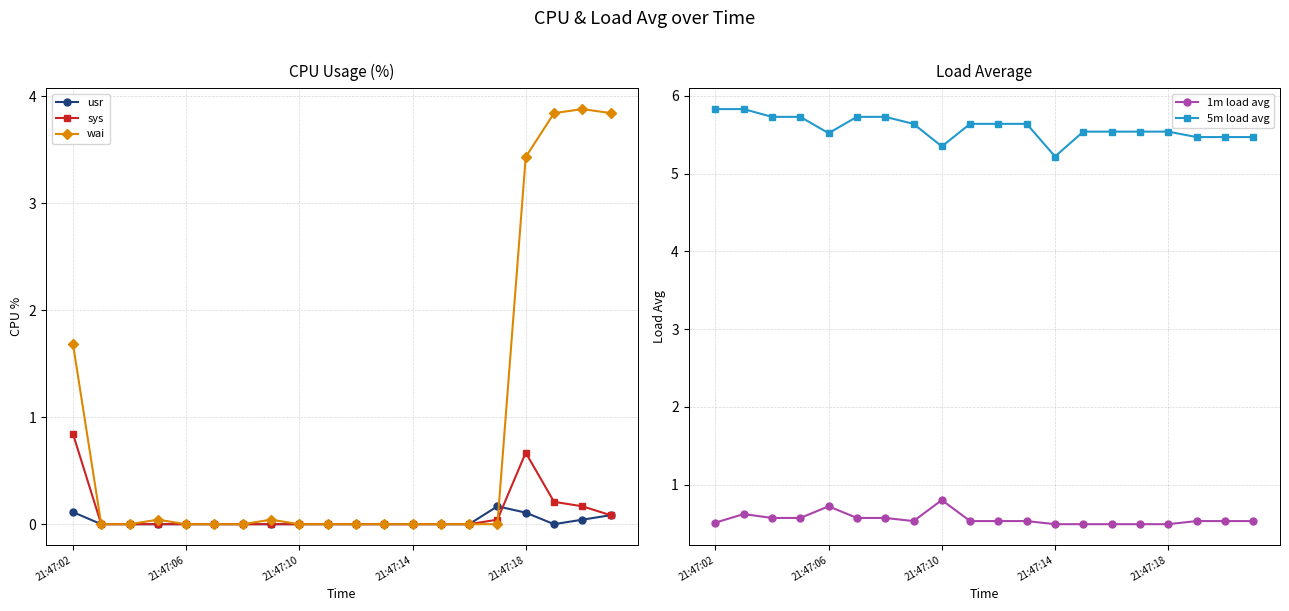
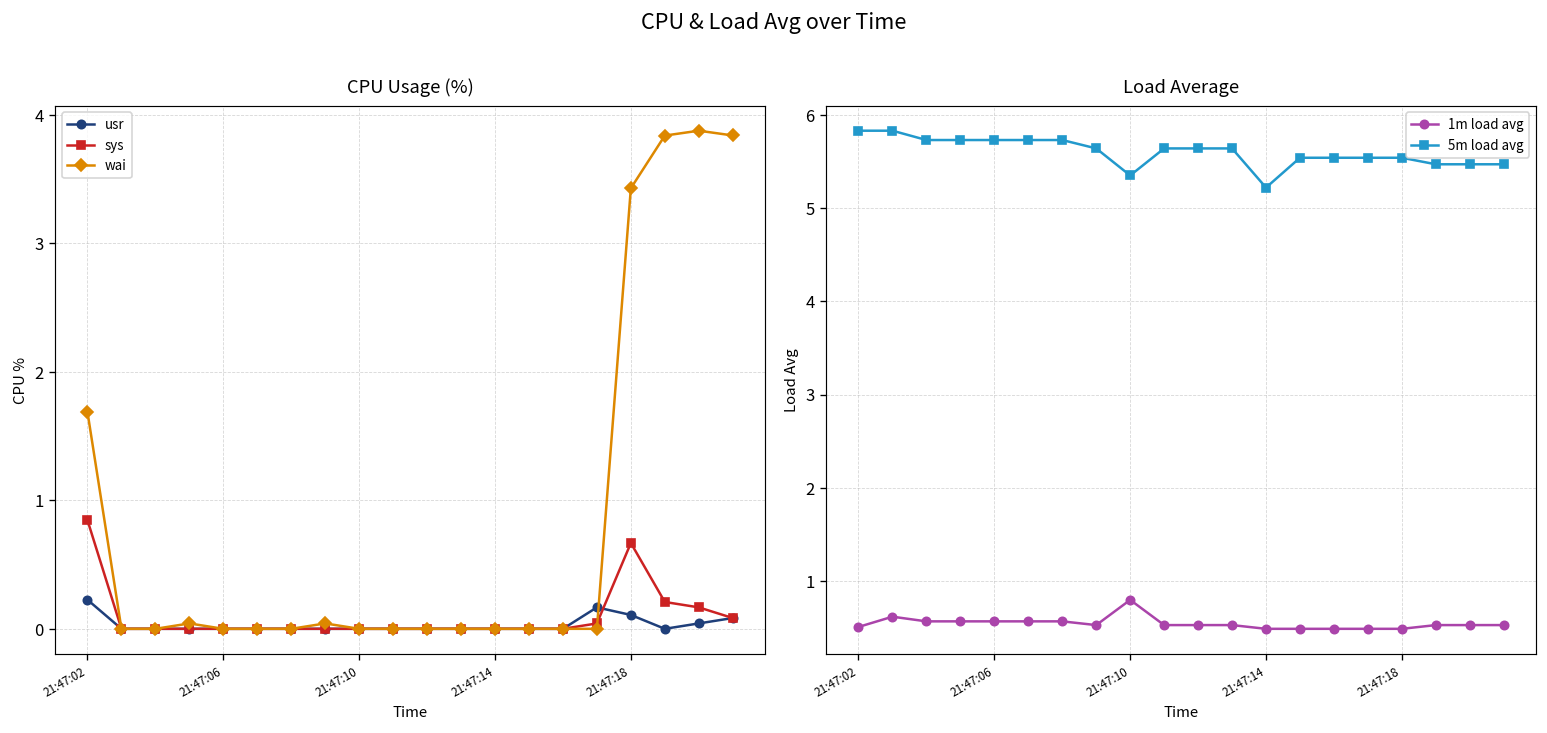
CPU Usage (%), usr, 21:47:02: 0.11 -> 0.23
Load Average, 1m load avg, 21:47:06: 0.7 -> 0.6
Load Average, 5m load avg, 21:47:06: 5.5 -> 5.7
